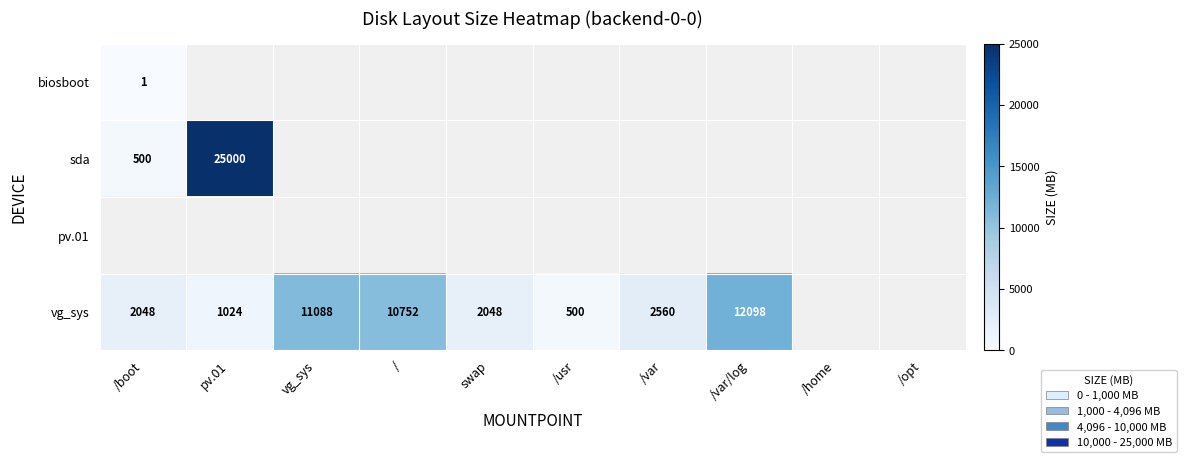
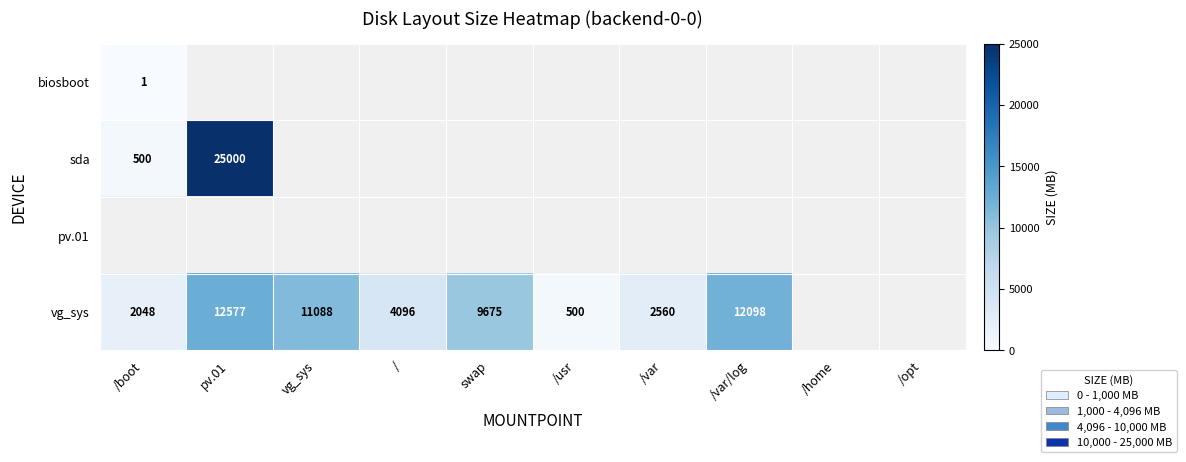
vg_sys, pv.01: 1024 -> 12577
vg_sys, /: 10752 -> 4096
vg_sys, swap: 2048 -> 9675
